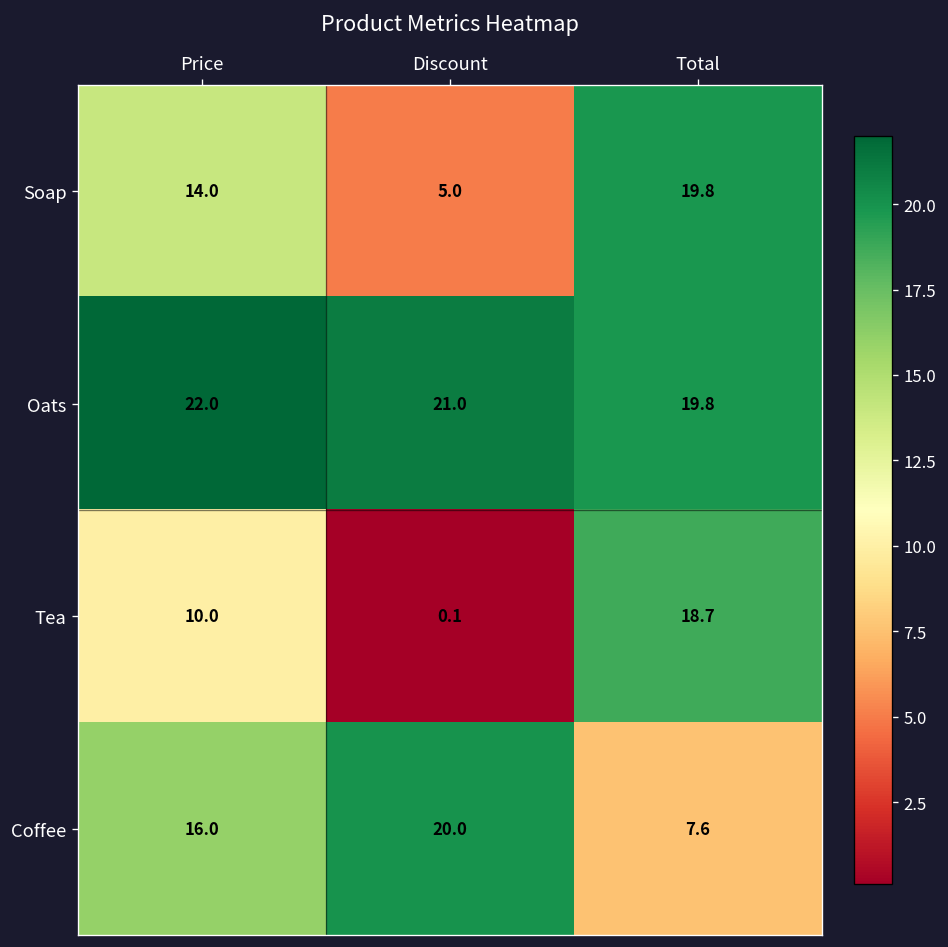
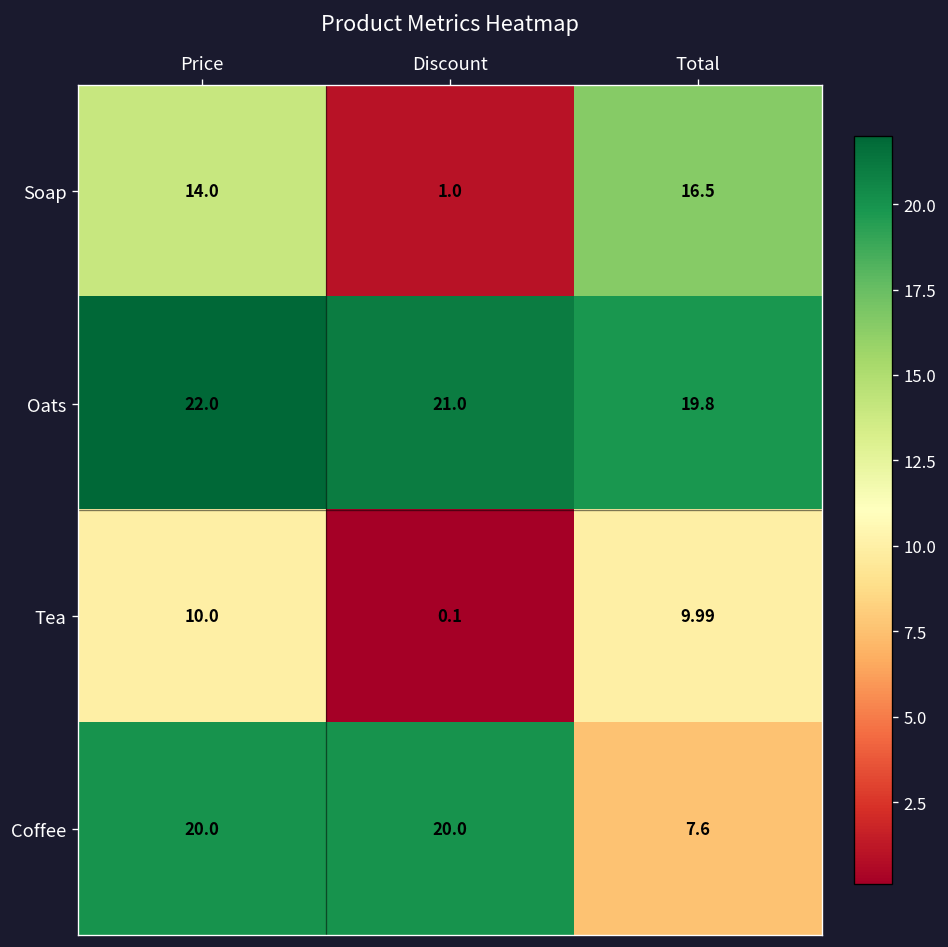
Soap, Discount: 5.0 -> 1.0
Soap, Total: 19.8 -> 16.5
Tea, Total: 18.7 -> 9.99
Coffee, Price: 16.0 -> 20.0
